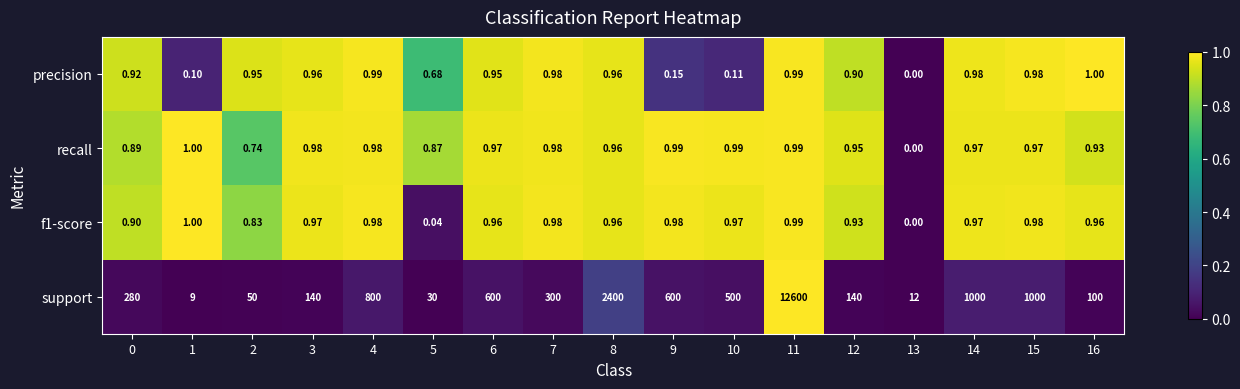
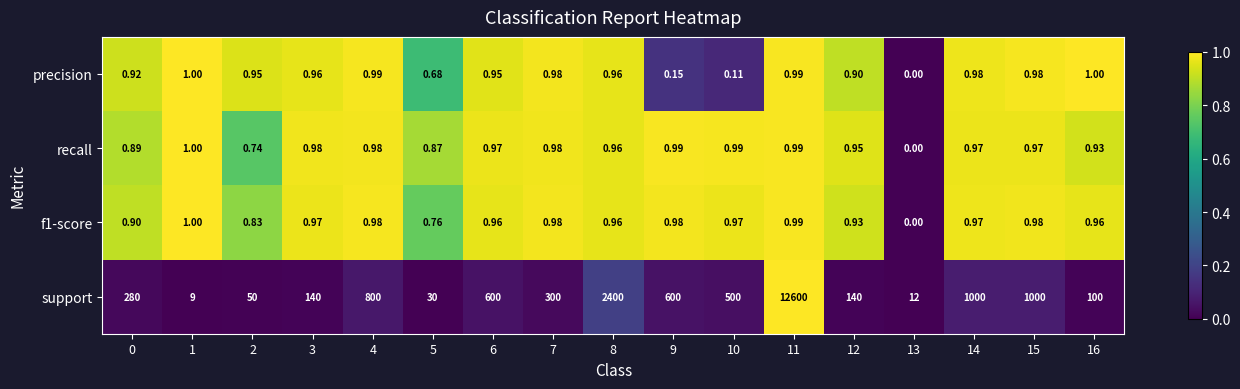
precision, 1: 0.10 -> 1.00
f1-score, 5: 0.04 -> 0.76
